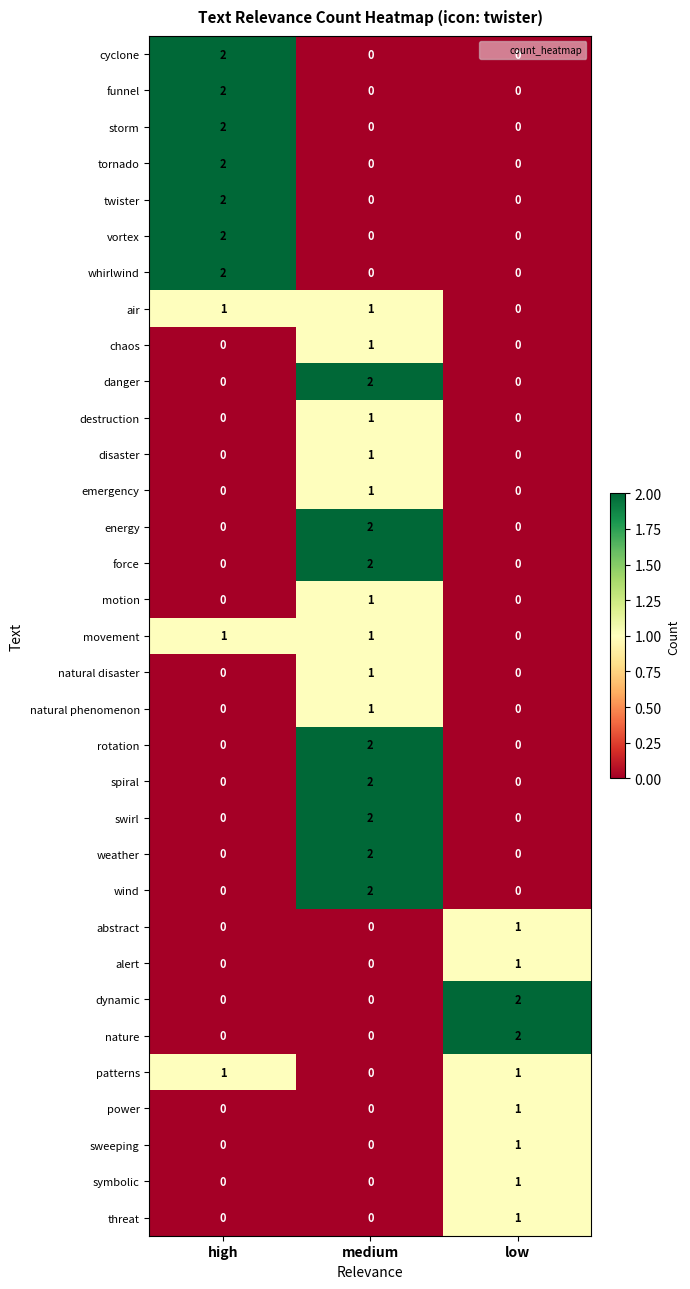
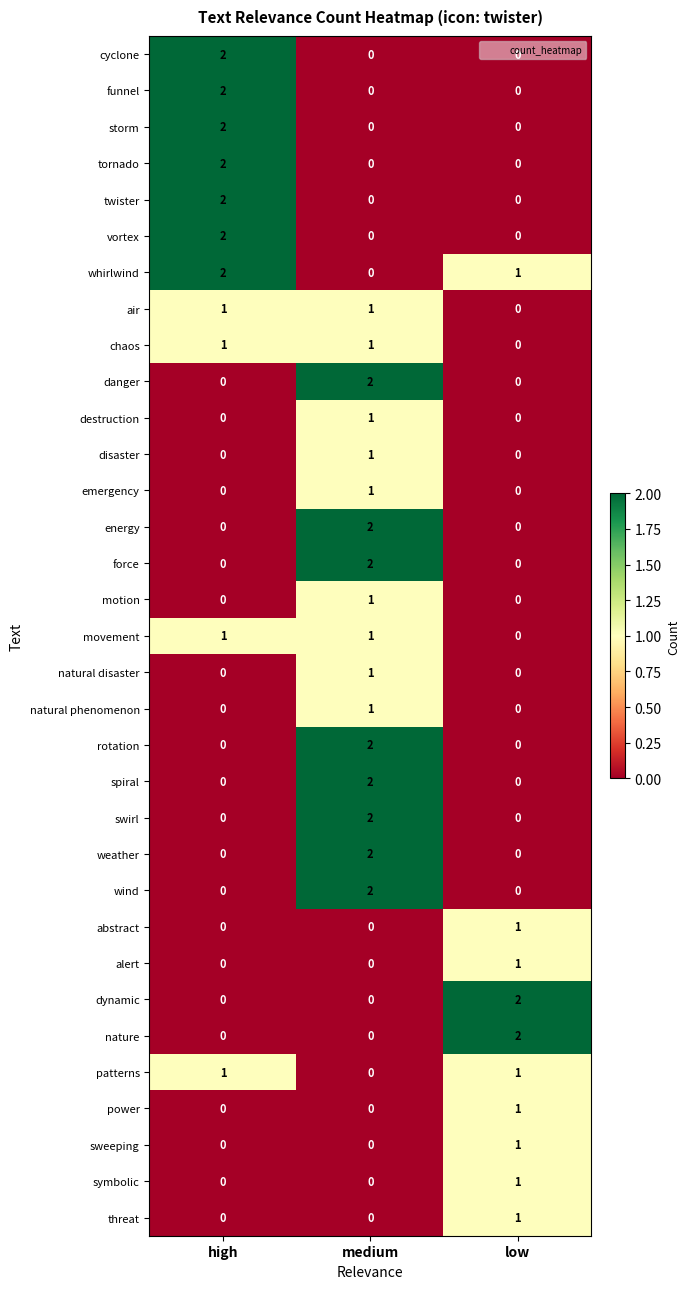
whirlwind, low: 0 -> 1
chaos, high: 0 -> 1
